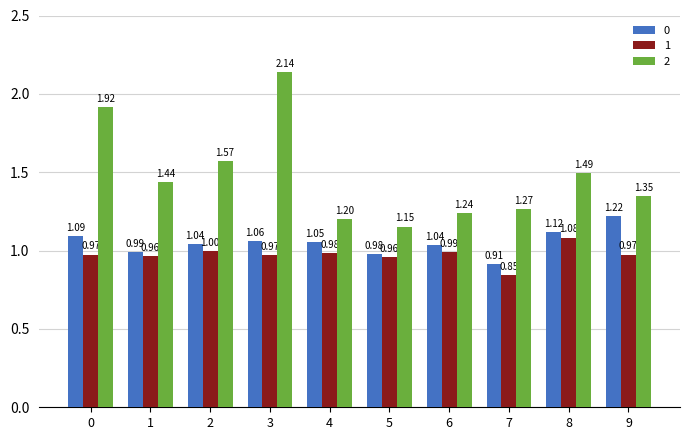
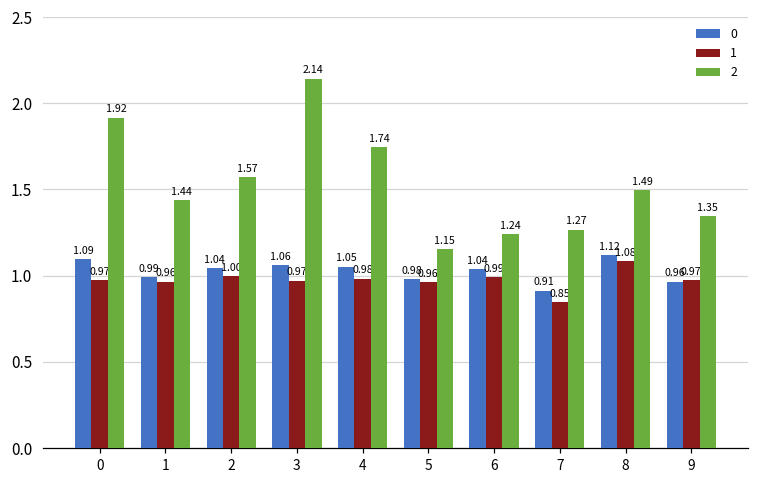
2, 4: 1.20 -> 1.74
0, 9: 1.22 -> 0.96
